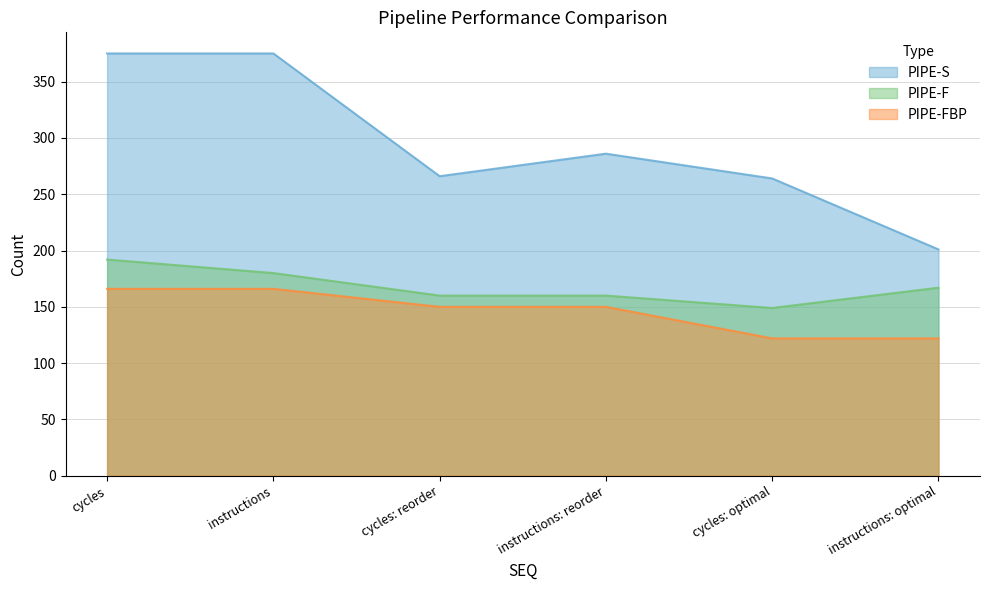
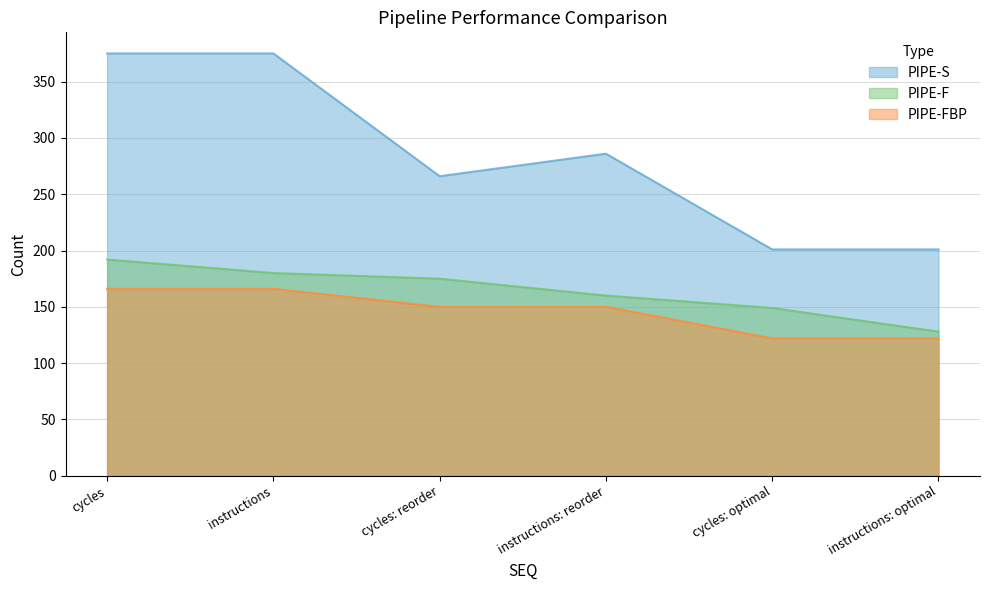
PIPE-F, cycles: reorder: 160 -> 175
PIPE-S, cycles: optimal: 264 -> 201
PIPE-F, instructions: optimal: 167 -> 128
